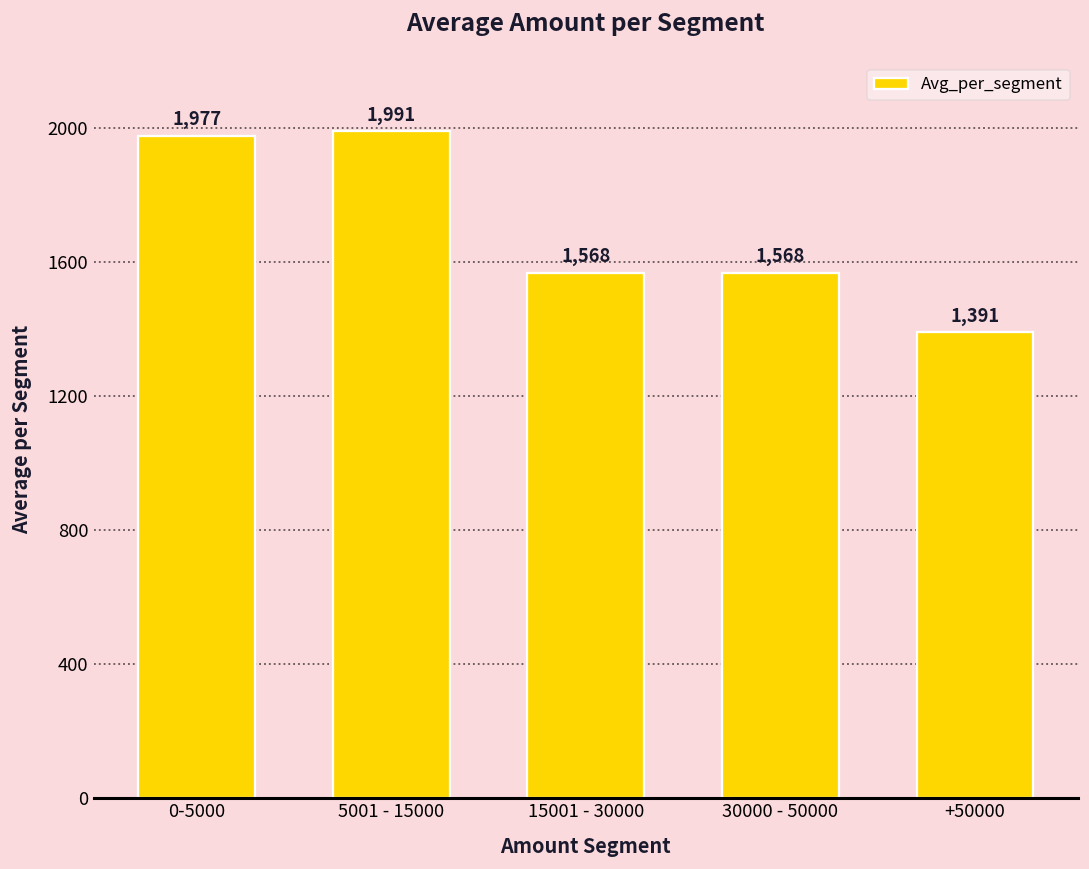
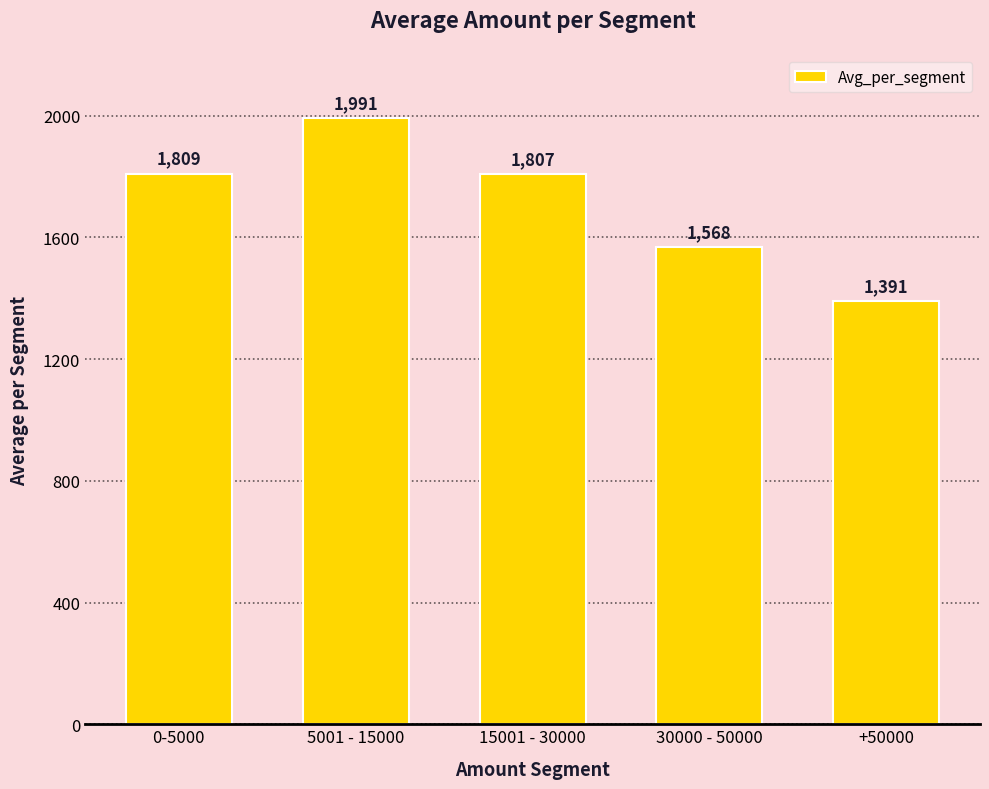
0-5000: 1,977 -> 1,809
15001 - 30000: 1,568 -> 1,807
